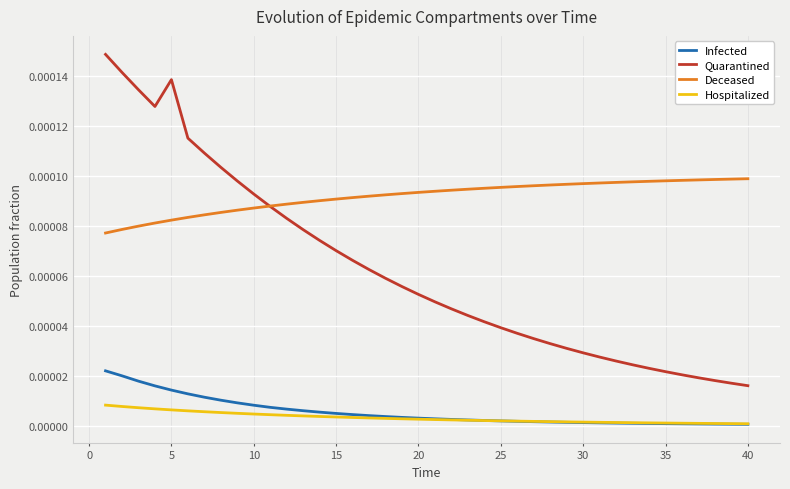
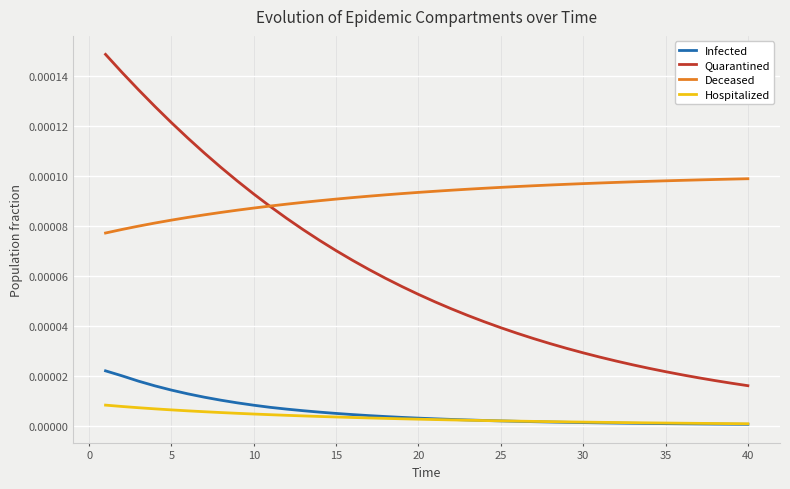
Quarantined, 5: 0.000138 -> 0.000121
